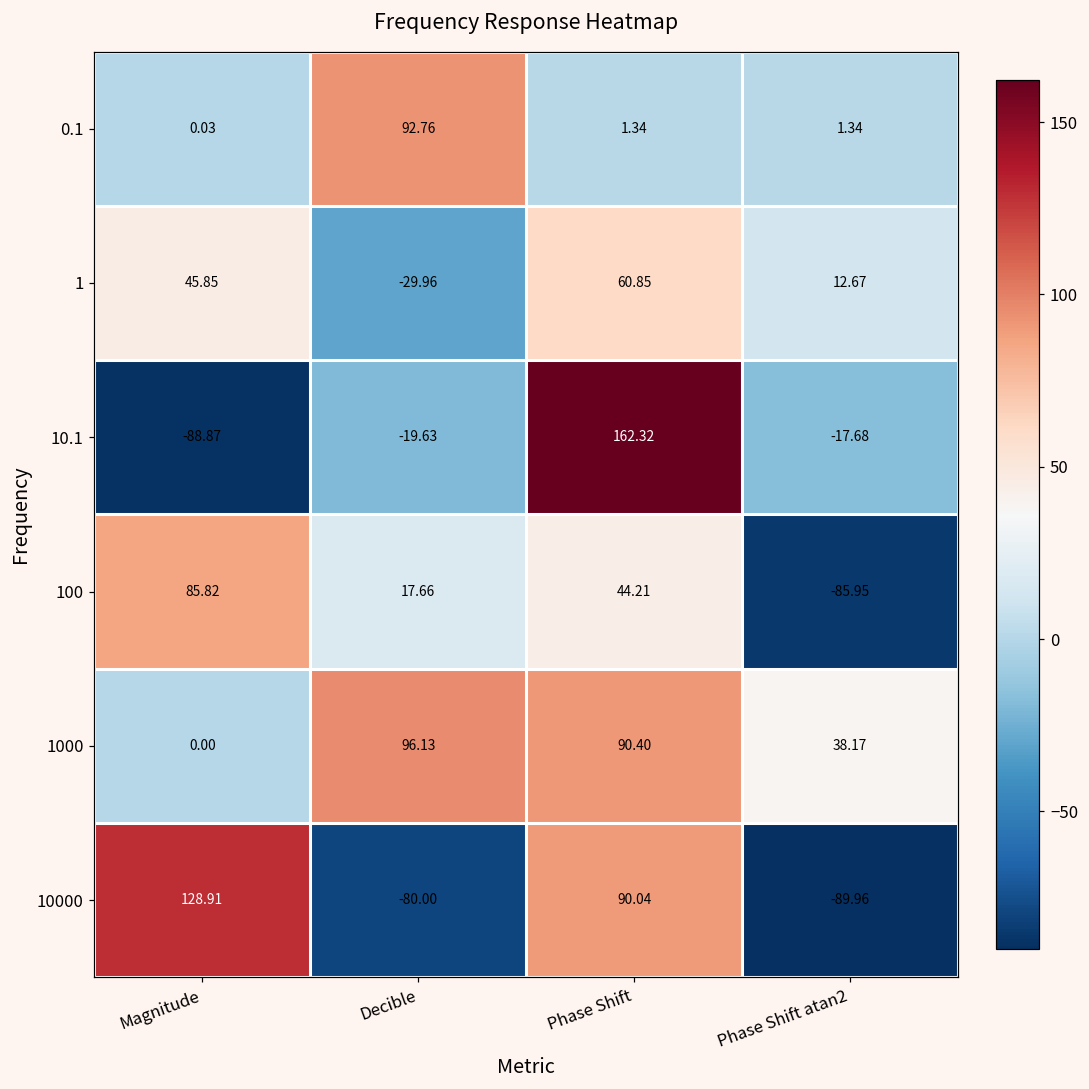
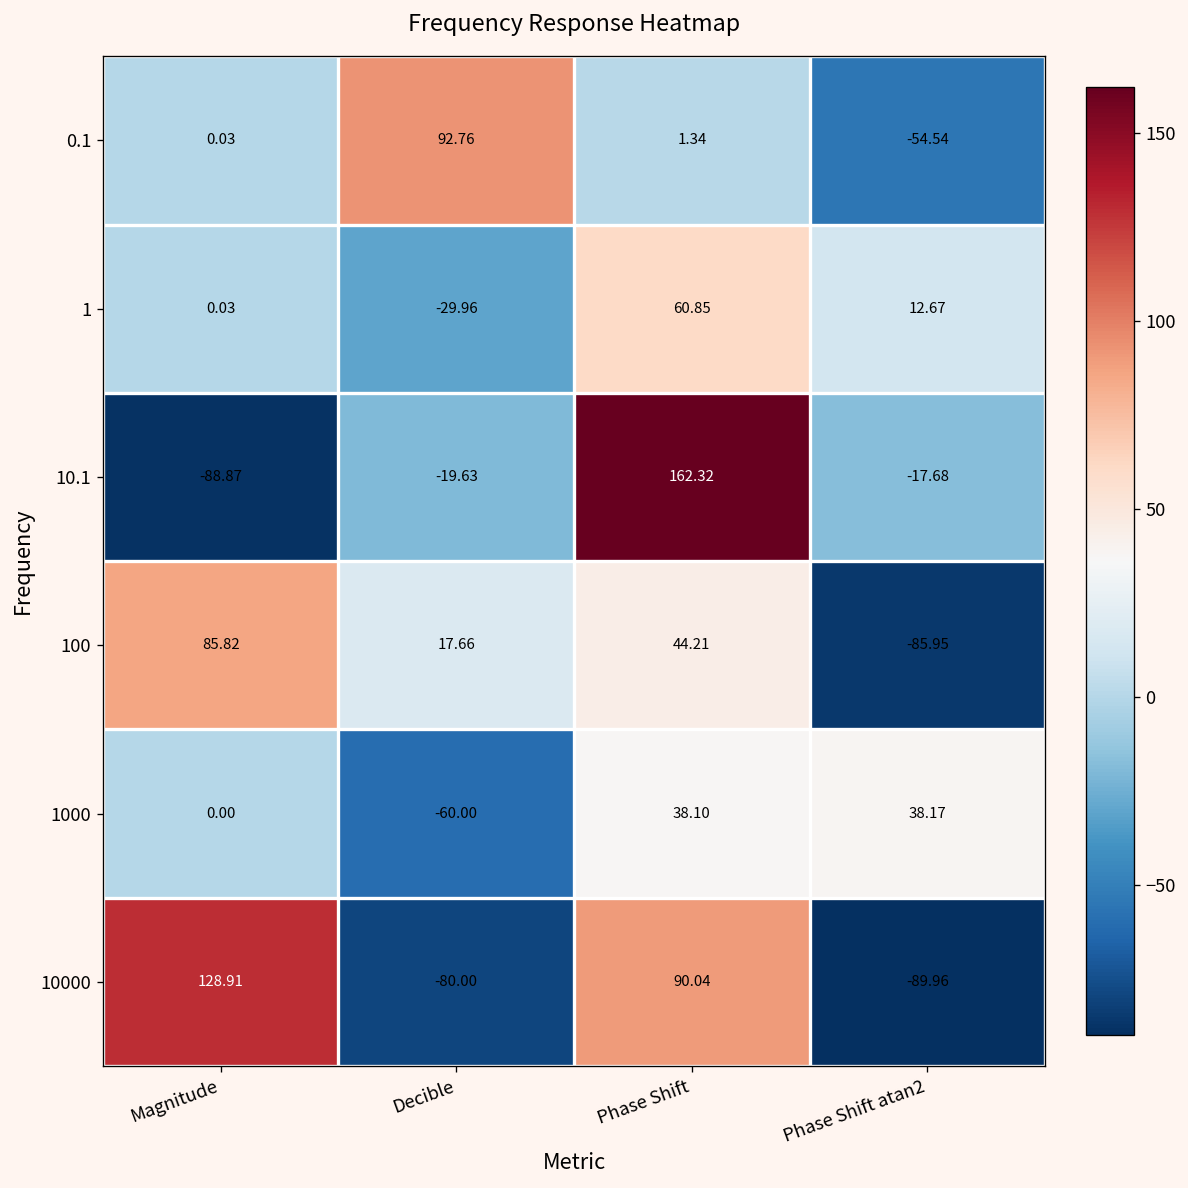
0.1, Phase Shift atan2: 1.34 -> -54.54
1, Magnitude: 45.85 -> 0.03
1000, Decible: 96.13 -> -60.00
1000, Phase Shift: 90.40 -> 38.10
